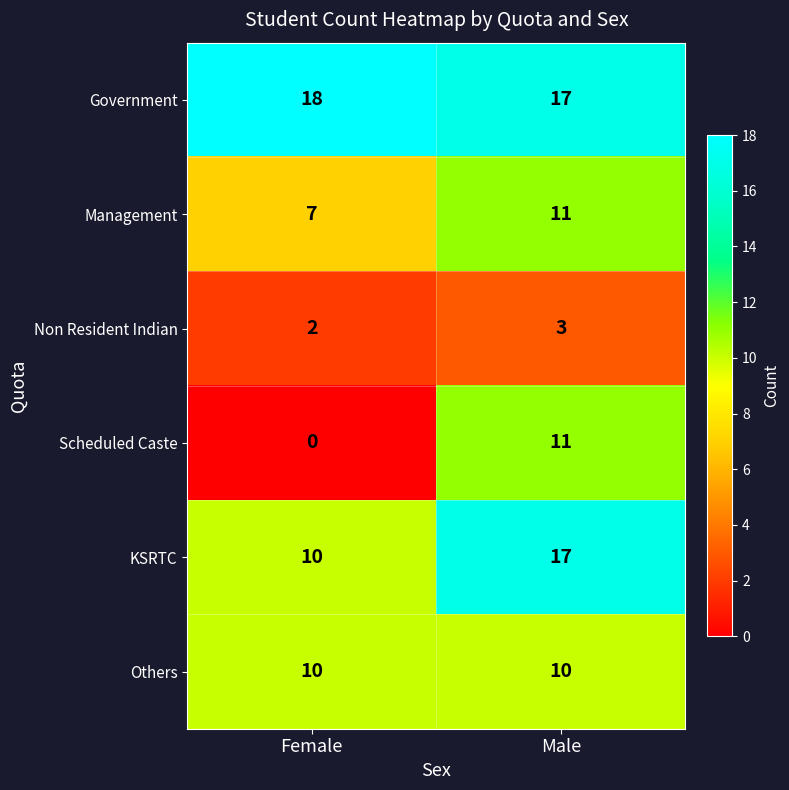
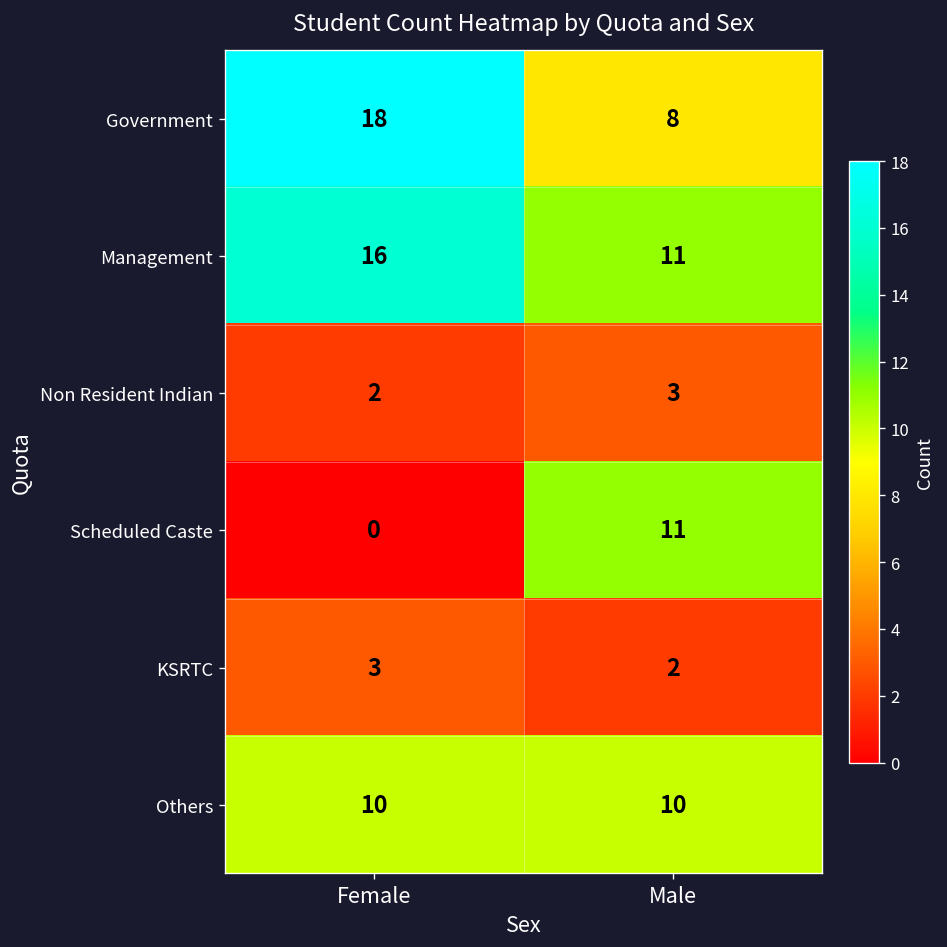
Government, Male: 17 -> 8
Management, Female: 7 -> 16
KSRTC, Female: 10 -> 3
KSRTC, Male: 17 -> 2
